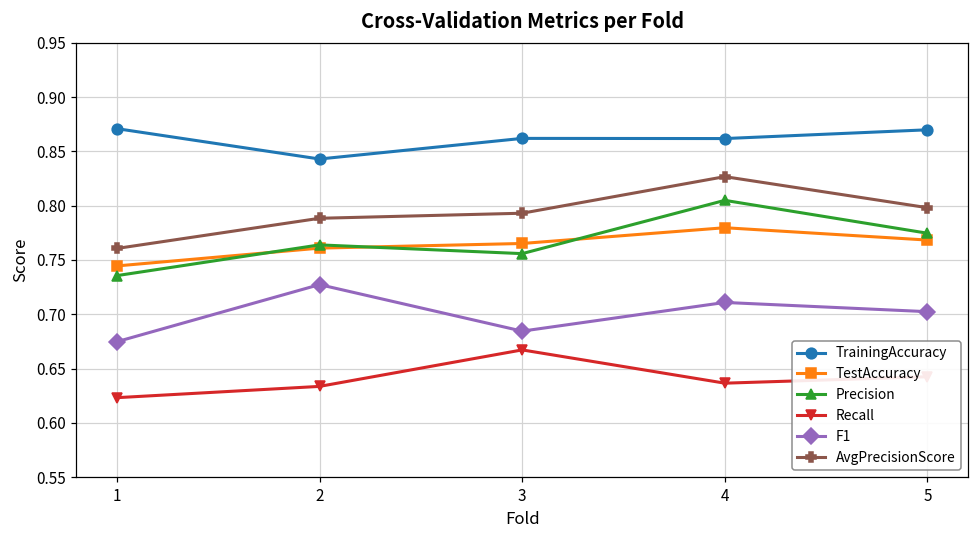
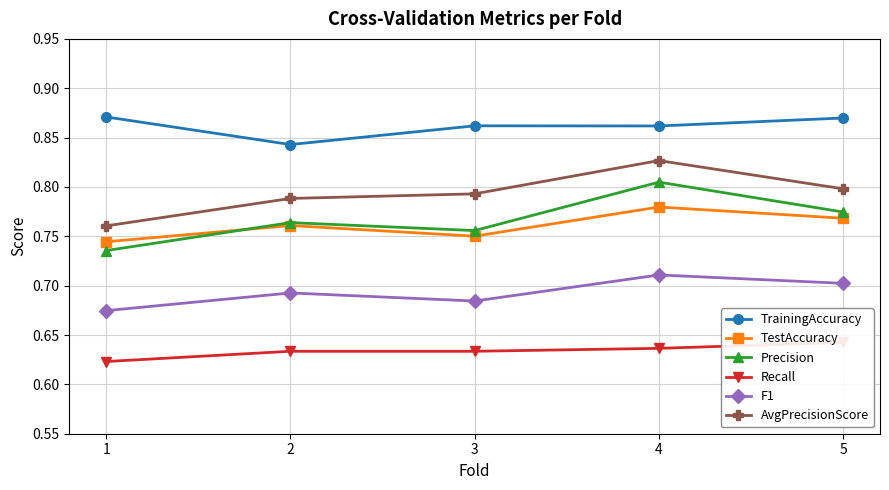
F1, 2: 0.73 -> 0.69
TestAccuracy, 3: 0.77 -> 0.75
Recall, 3: 0.67 -> 0.63
